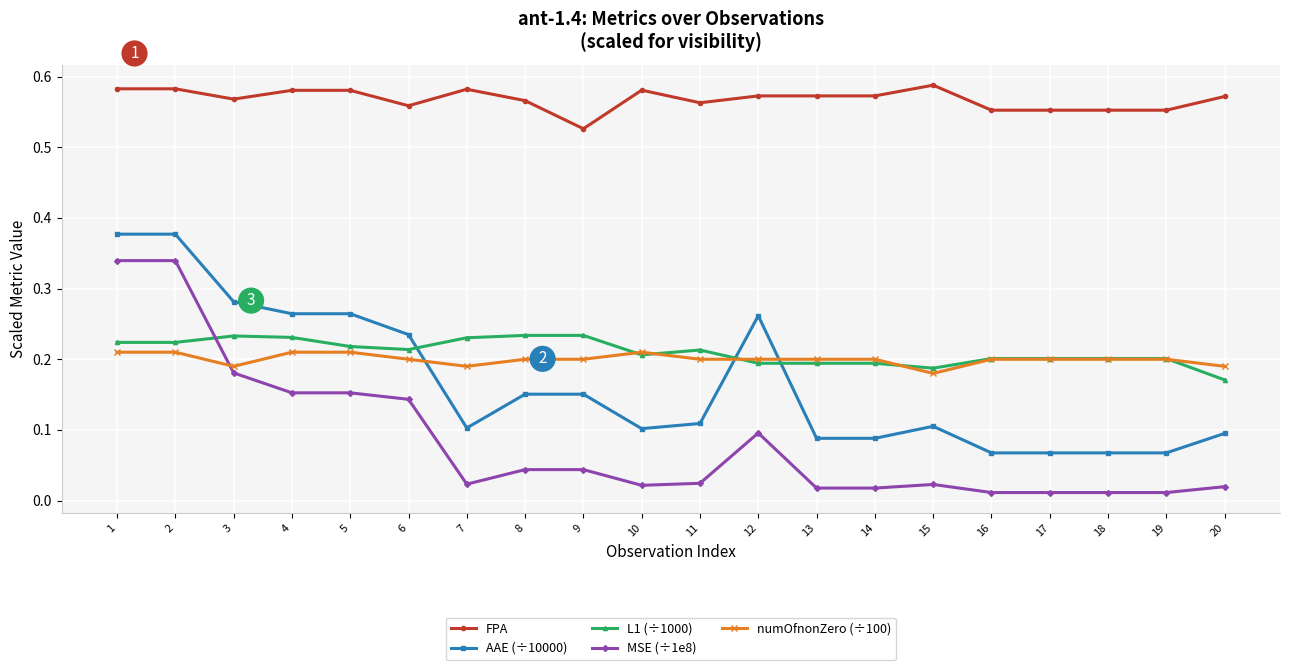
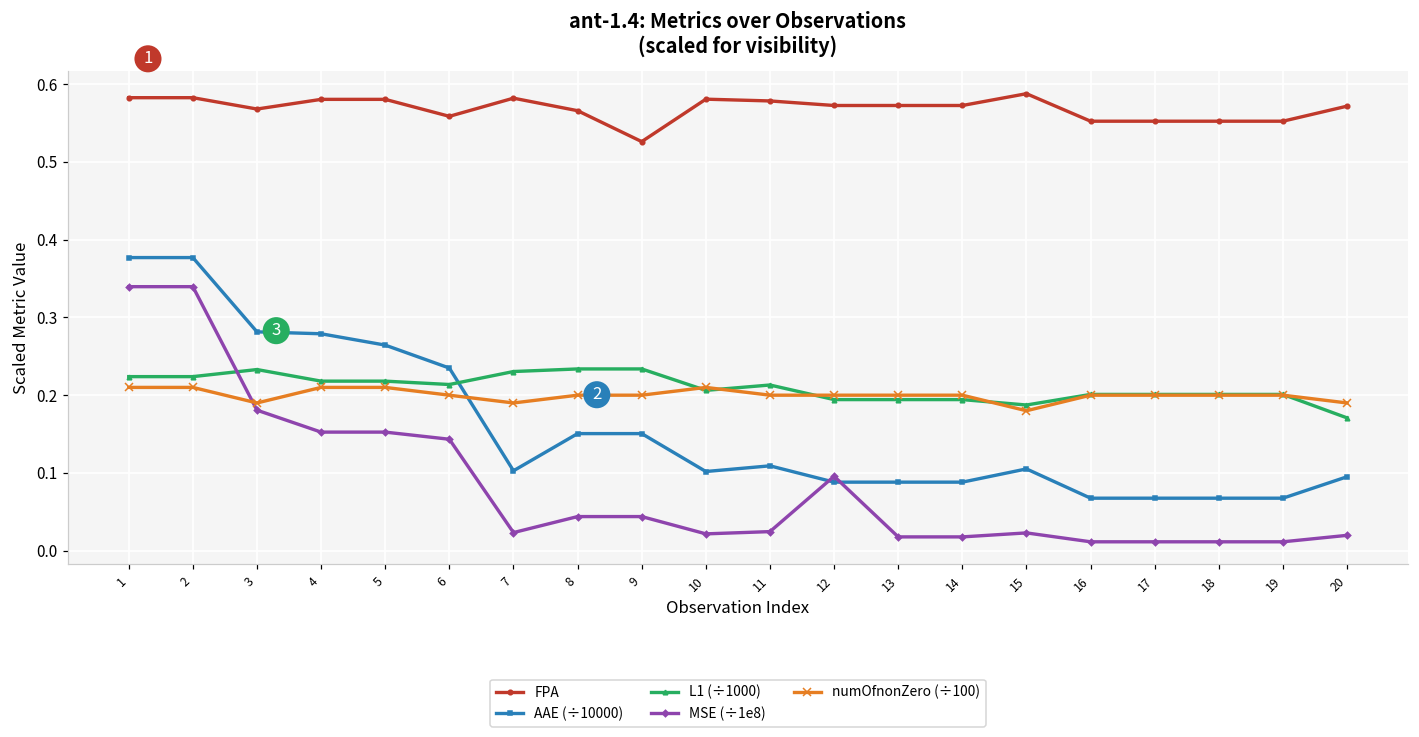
AAE (÷10000), 4: 0.26 -> 0.28
L1 (÷1000), 4: 0.23 -> 0.22
FPA, 11: 0.56 -> 0.58
AAE (÷10000), 12: 0.26 -> 0.09
